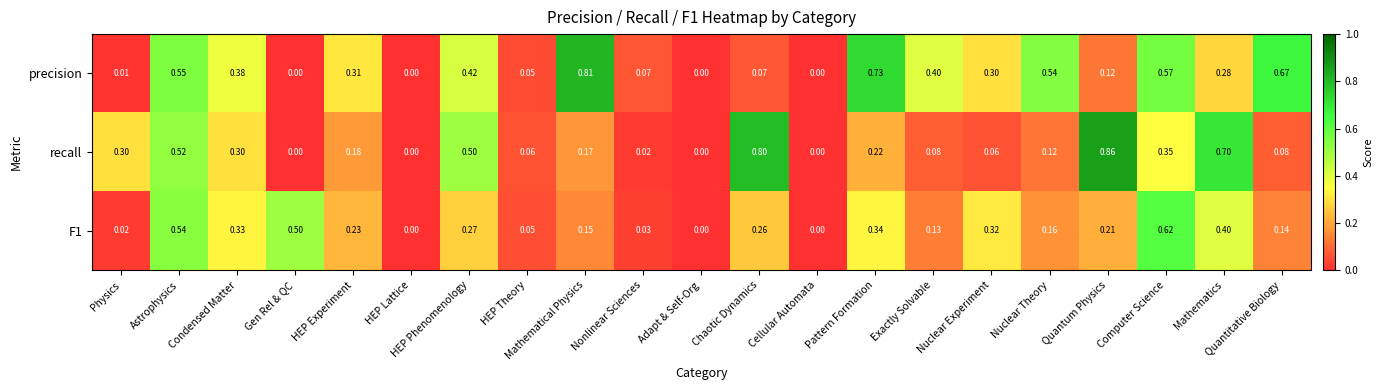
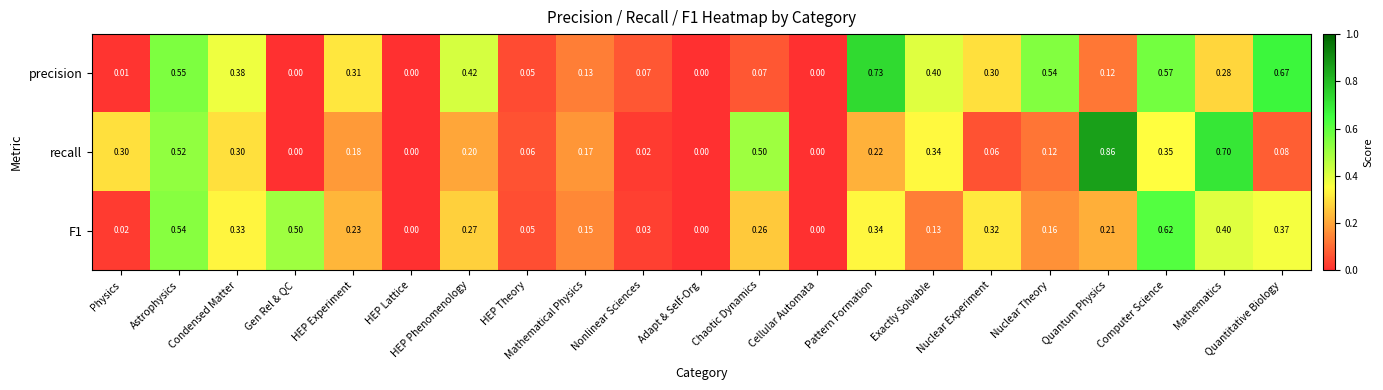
precision, Mathematical Physics: 0.81 -> 0.13
recall, HEP Phenomenology: 0.50 -> 0.20
recall, Chaotic Dynamics: 0.80 -> 0.50
recall, Exactly Solvable: 0.08 -> 0.34
F1, Quantitative Biology: 0.14 -> 0.37
